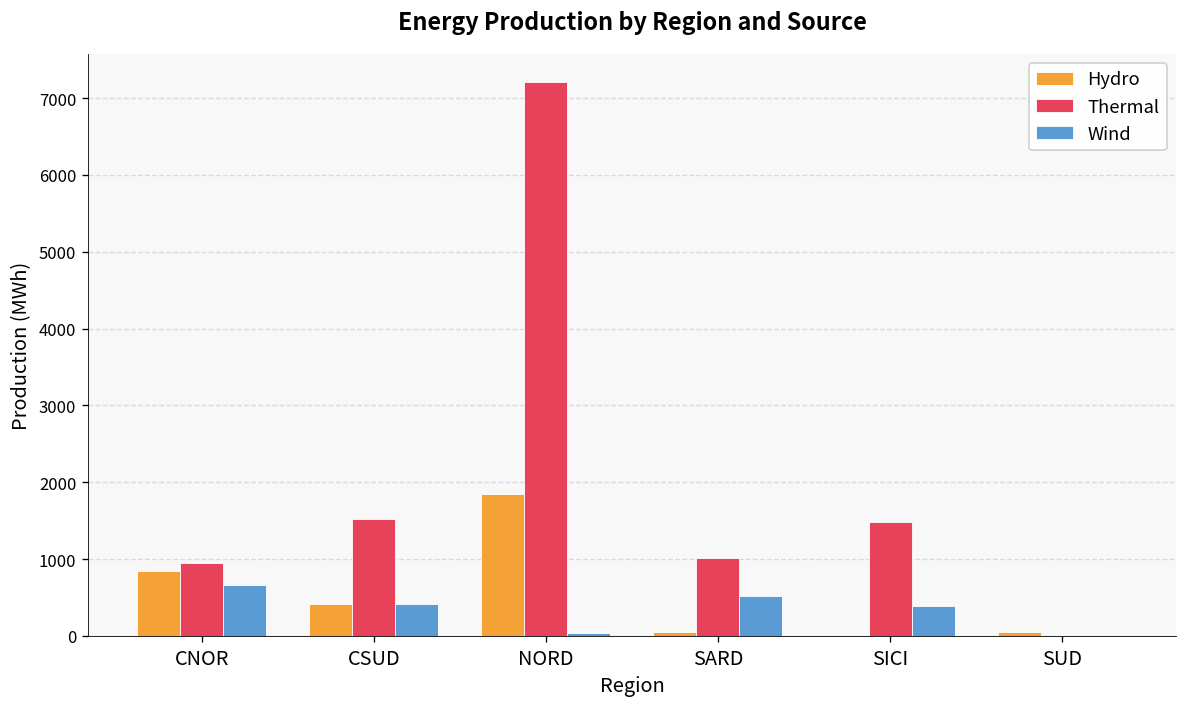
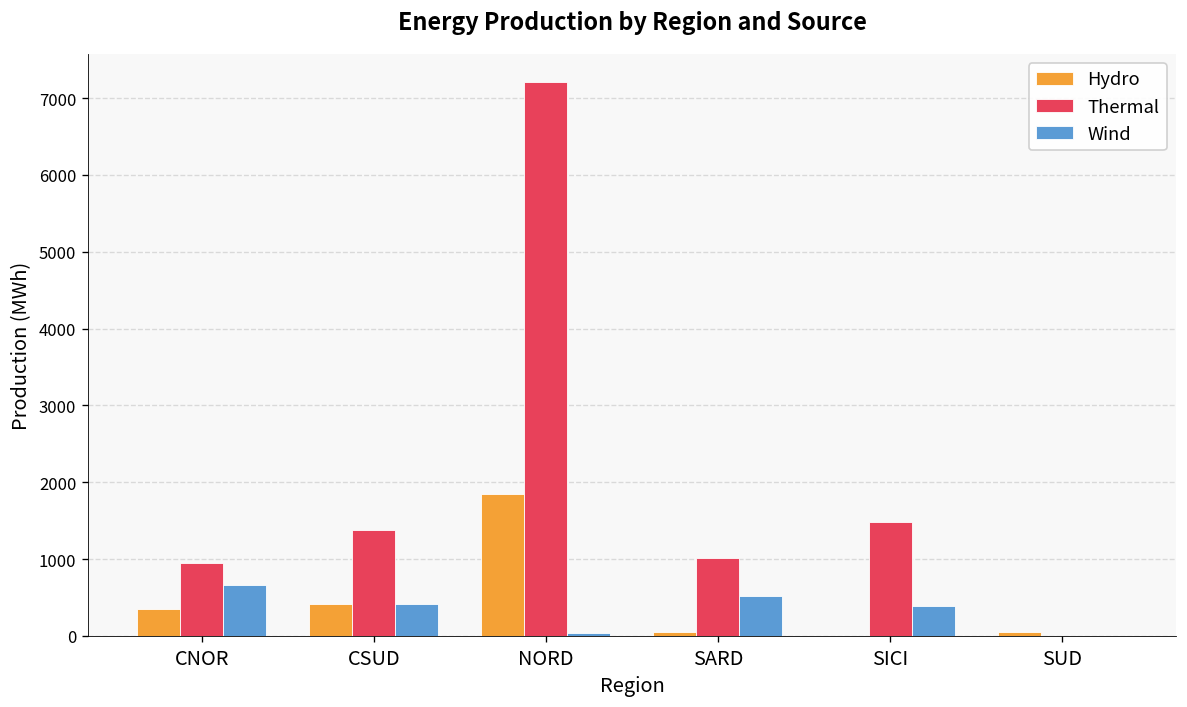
Hydro, CNOR: 800 -> 300
Thermal, CSUD: 1500 -> 1400
